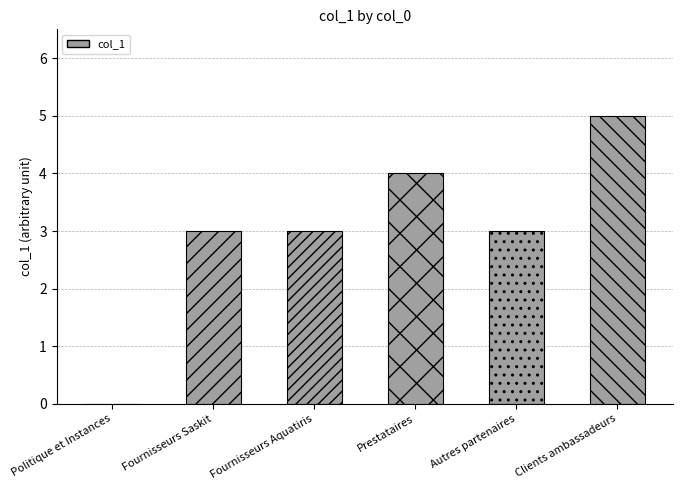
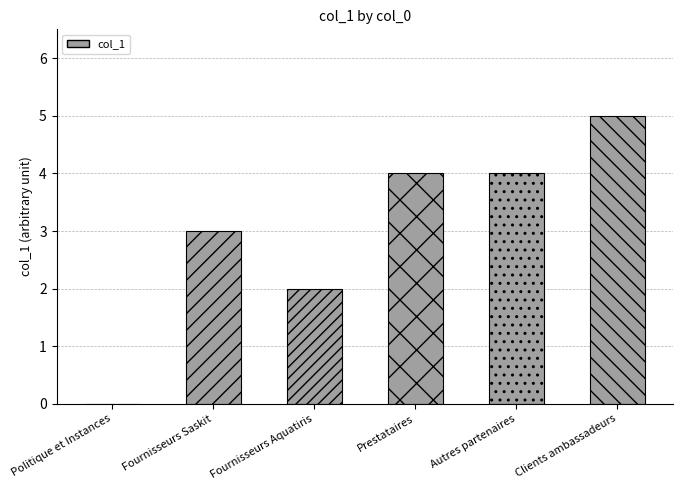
Fournisseurs Aquatiris: 3 -> 2
Autres partenaires: 3 -> 4
